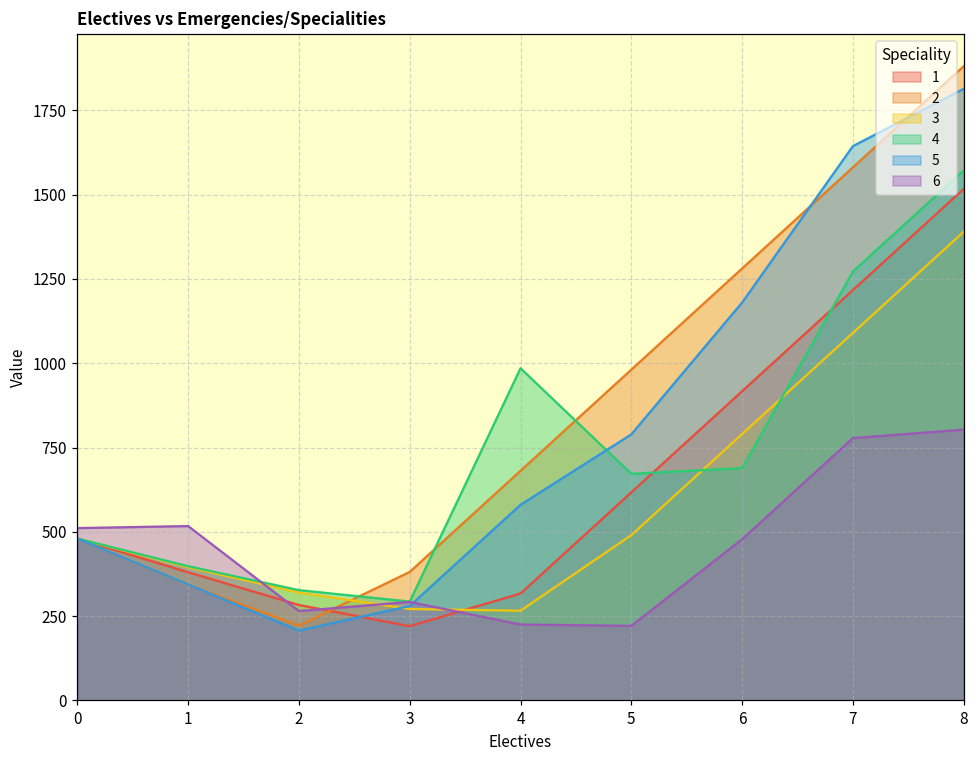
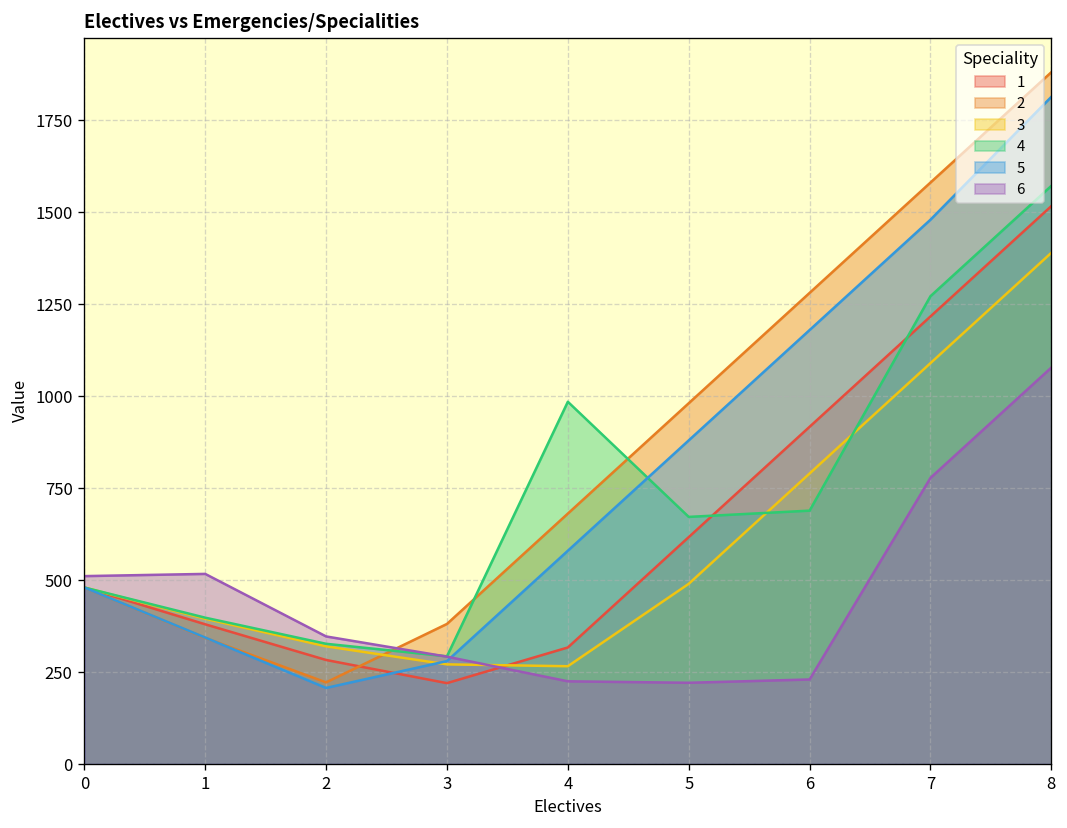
6, 2: 270 -> 350
5, 5: 790 -> 880
6, 6: 480 -> 230
5, 7: 1640 -> 1480
6, 8: 800 -> 1080
